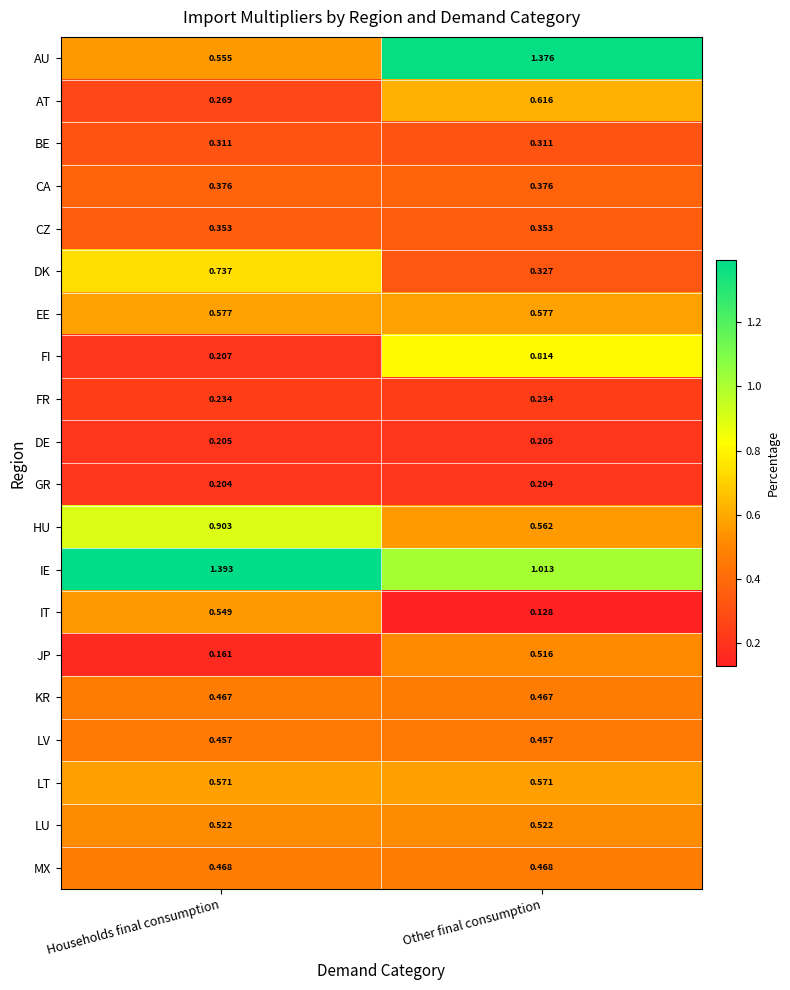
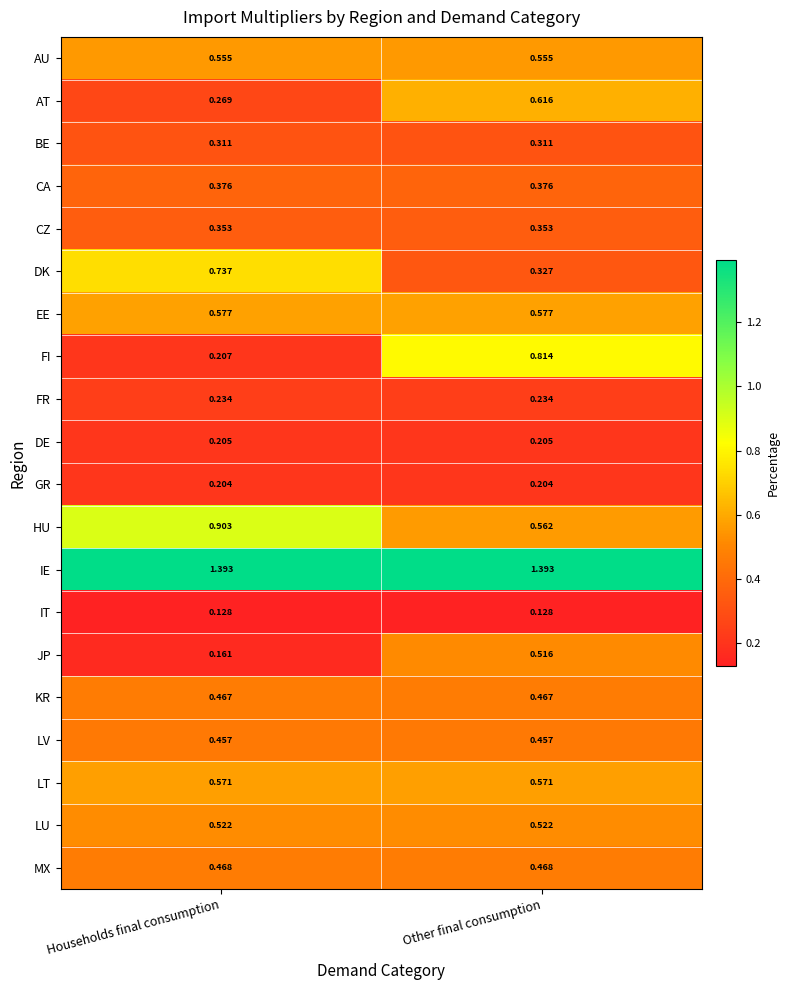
AU, Other final consumption: 1.376 -> 0.555
IE, Other final consumption: 1.013 -> 1.393
IT, Households final consumption: 0.549 -> 0.128
